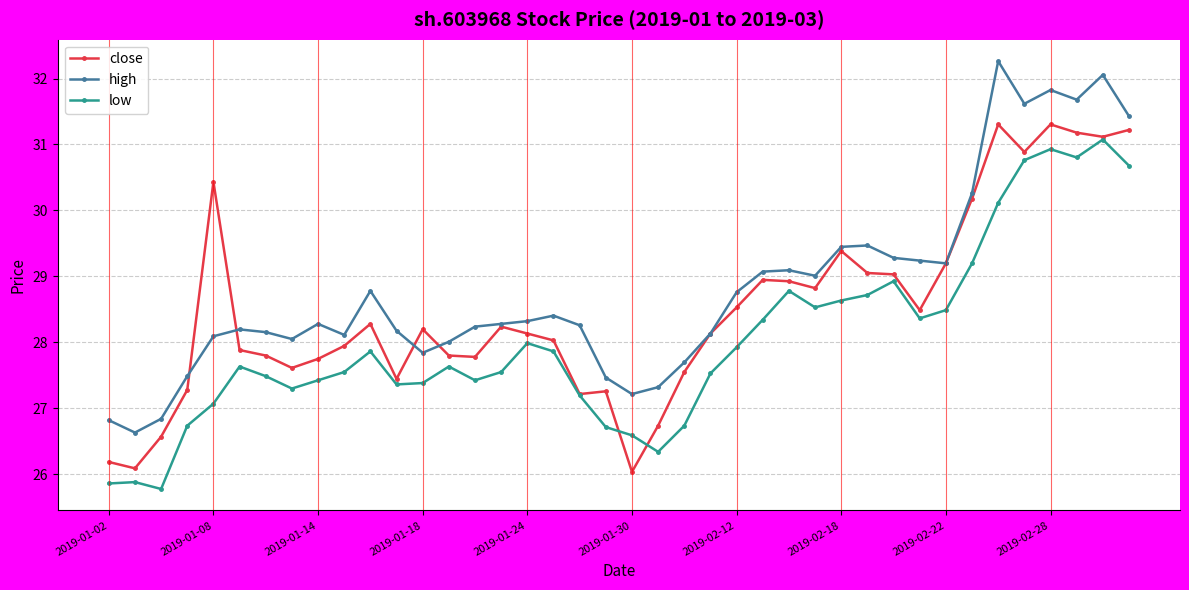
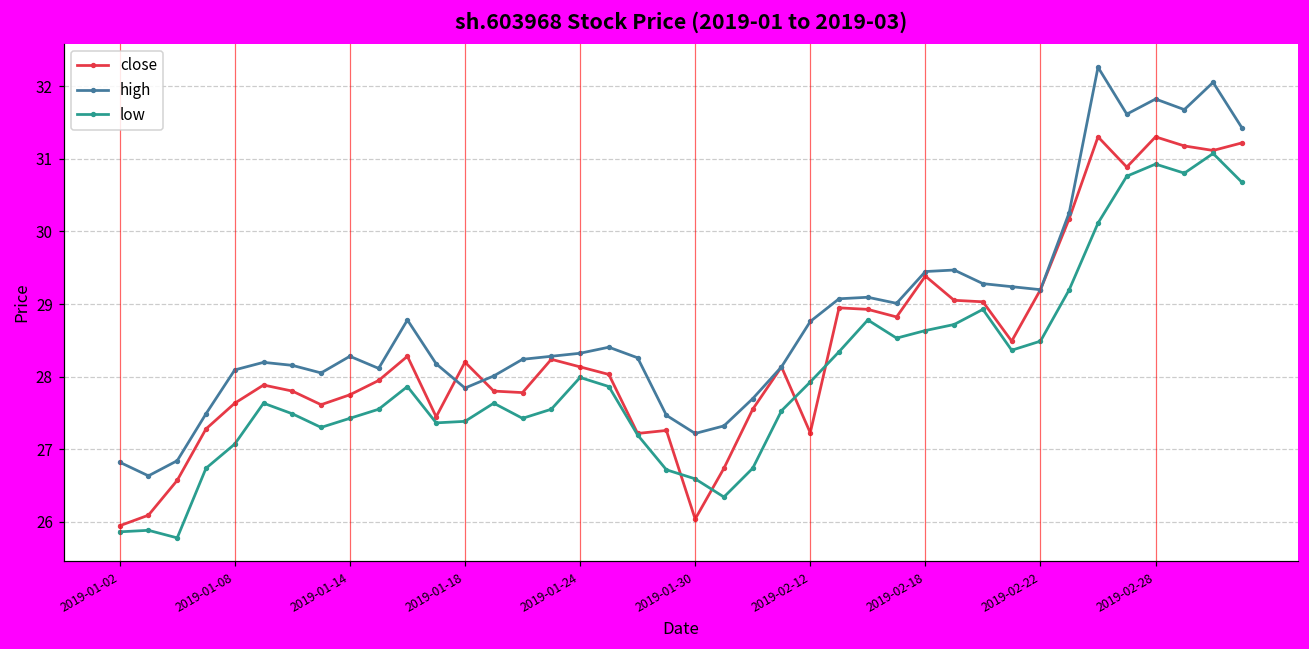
close, 2019-01-02: 26.2 -> 25.9
close, 2019-01-08: 30.4 -> 27.6
close, 2019-02-12: 28.5 -> 27.2
